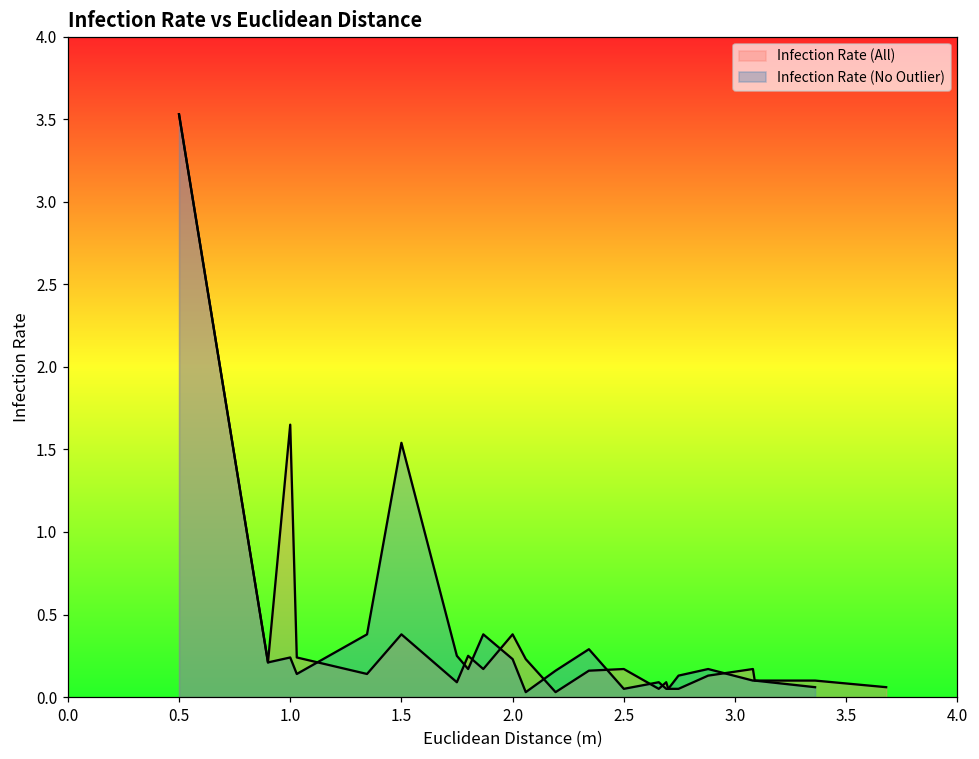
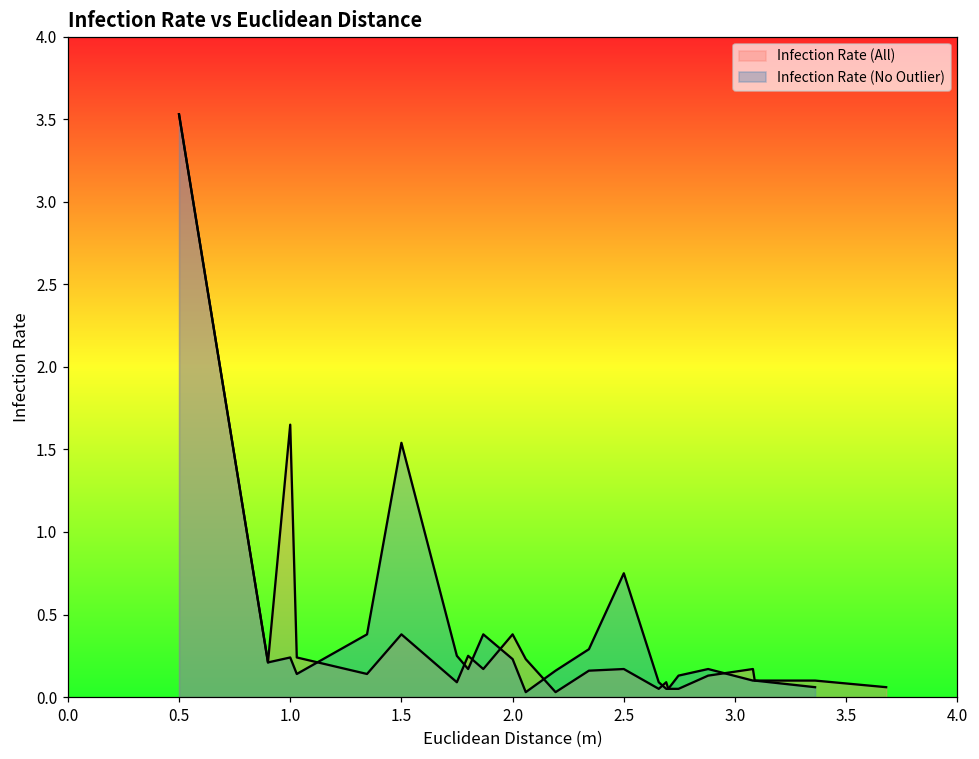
Infection Rate (No Outlier), 2.5: 0.05 -> 0.75
